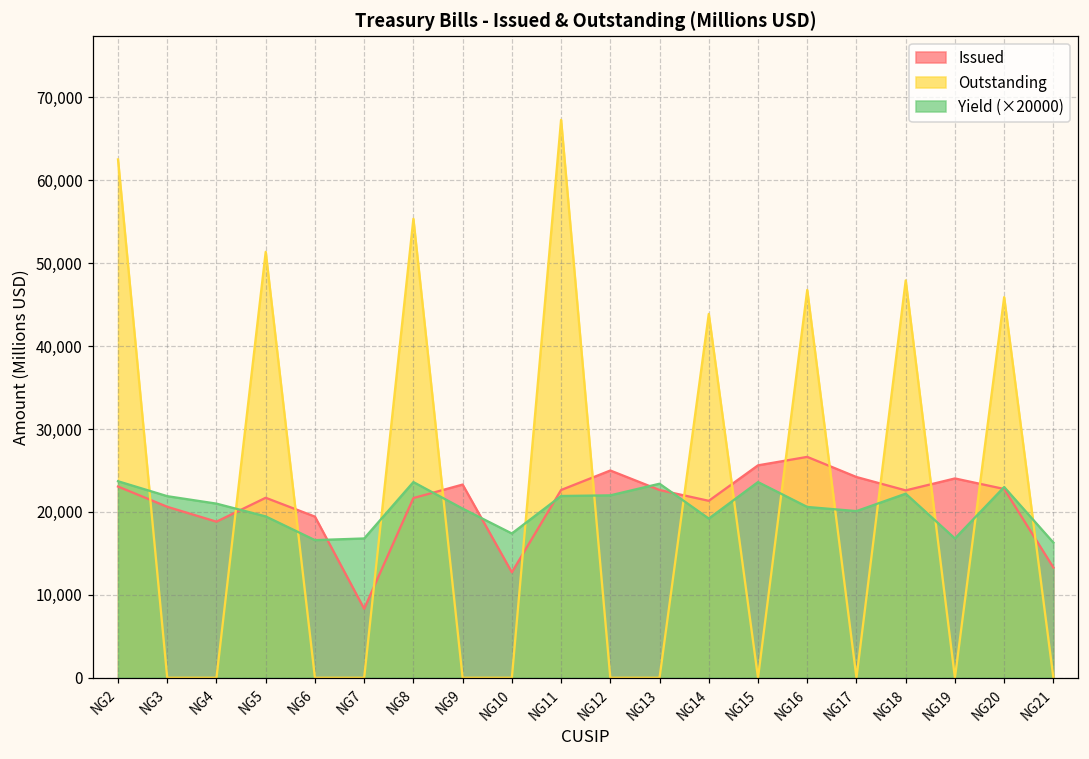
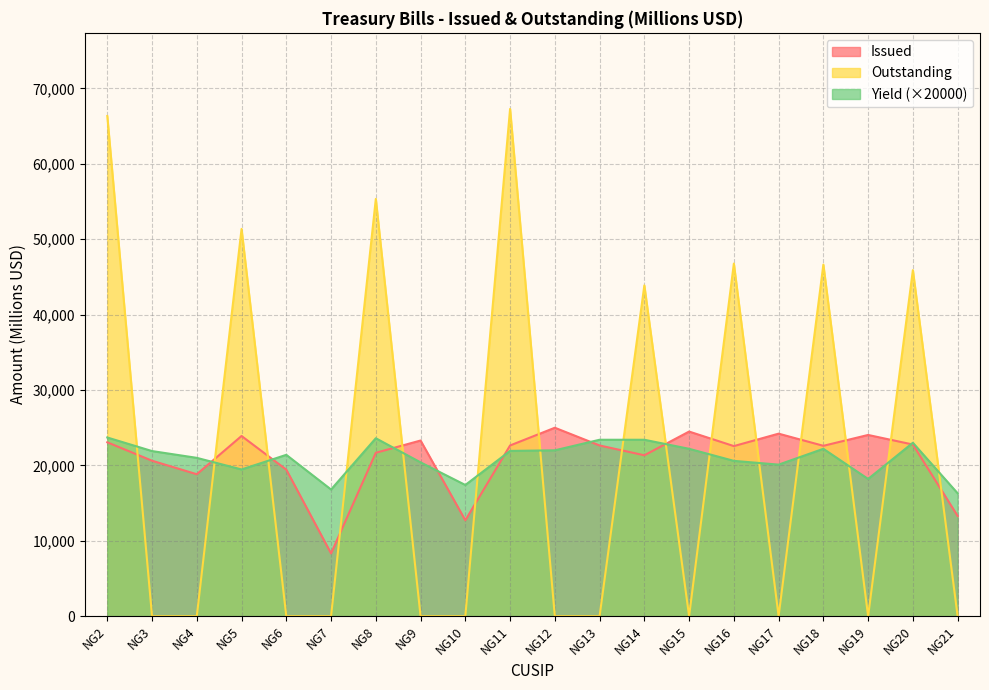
Outstanding, NG2: 63,000 -> 66,000
Issued, NG5: 22,000 -> 24,000
Yield (×20000), NG6: 17,000 -> 21,000
Yield (×20000), NG14: 19,000 -> 23,000
Issued, NG15: 26,000 -> 24,000
Yield (×20000), NG15: 24,000 -> 22,000
Issued, NG16: 27,000 -> 23,000
Outstanding, NG18: 48,000 -> 47,000
Yield (×20000), NG19: 17,000 -> 18,000
